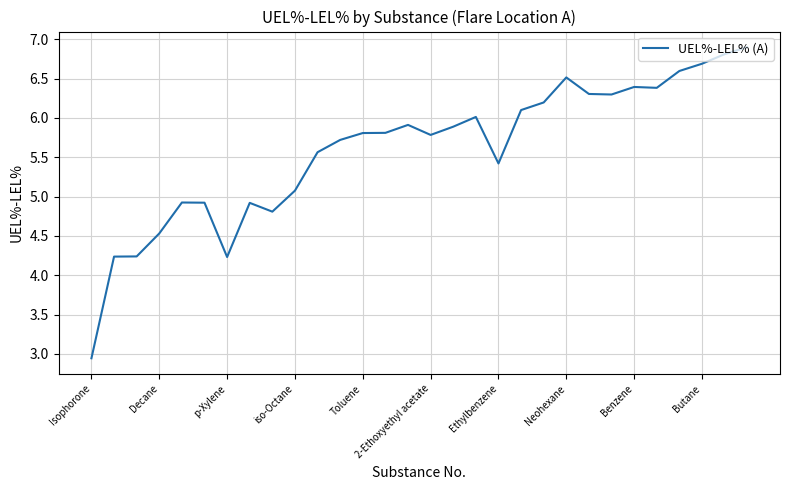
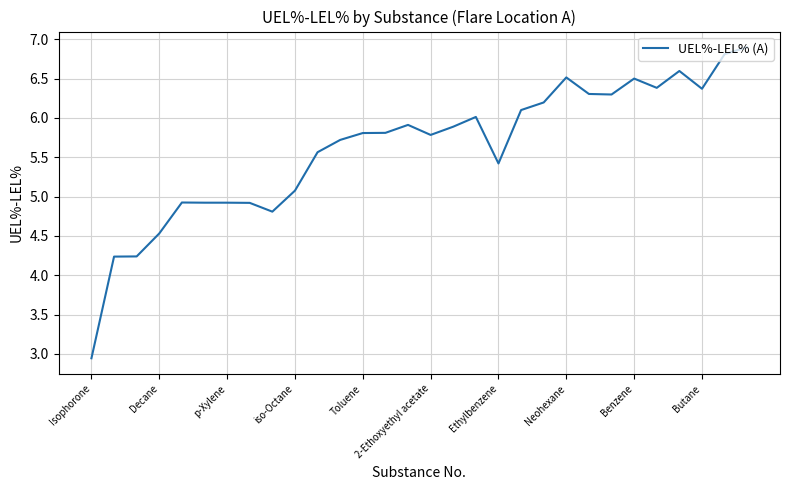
p-Xylene: 4.2 -> 4.9
Benzene: 6.4 -> 6.5
Butane: 6.7 -> 6.4
